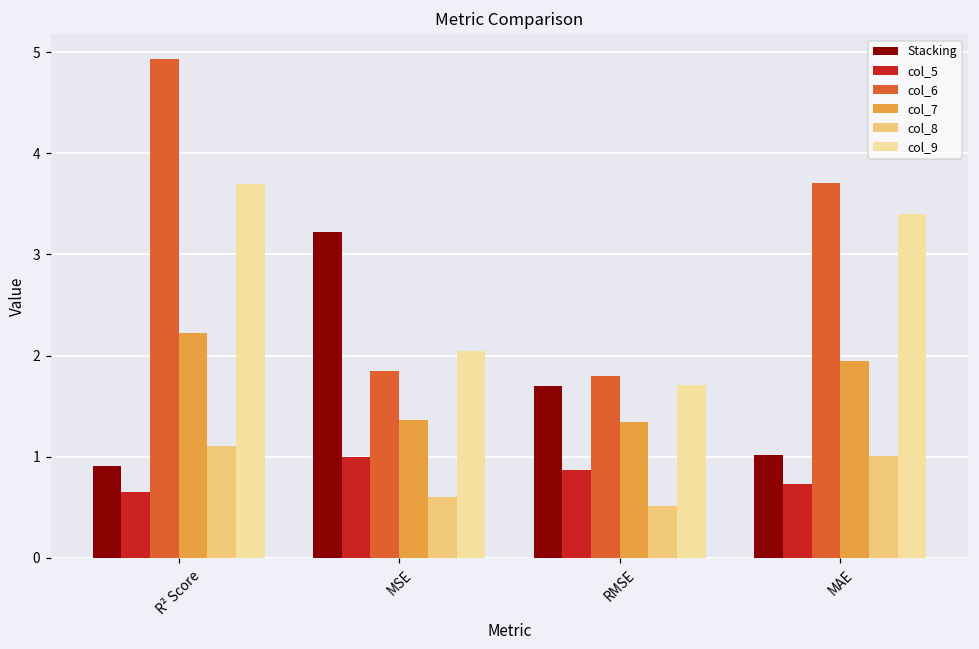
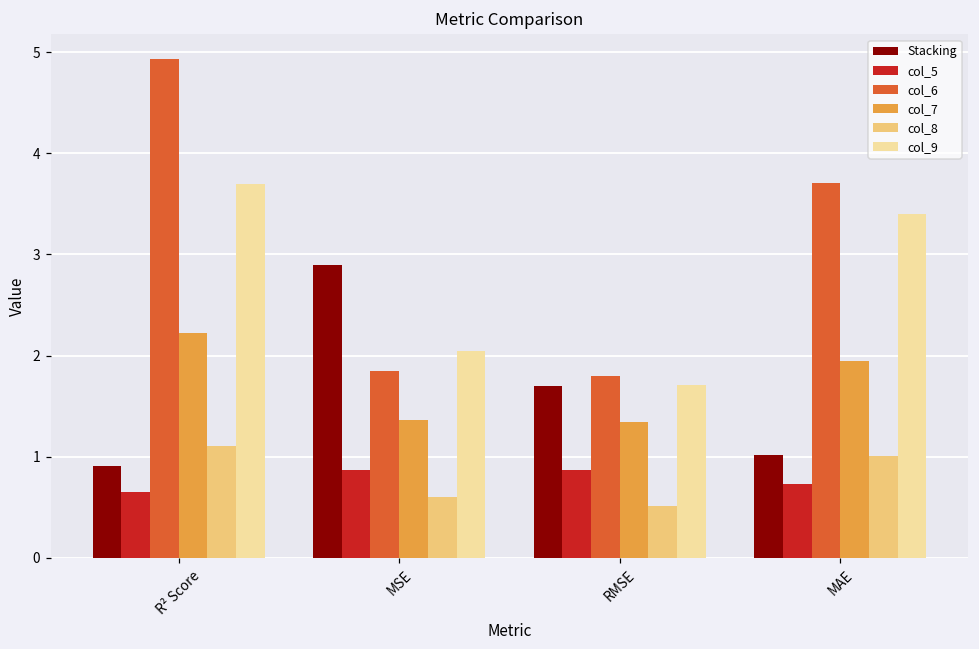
Stacking, MSE: 3.2 -> 2.9
col_5, MSE: 1.0 -> 0.9
